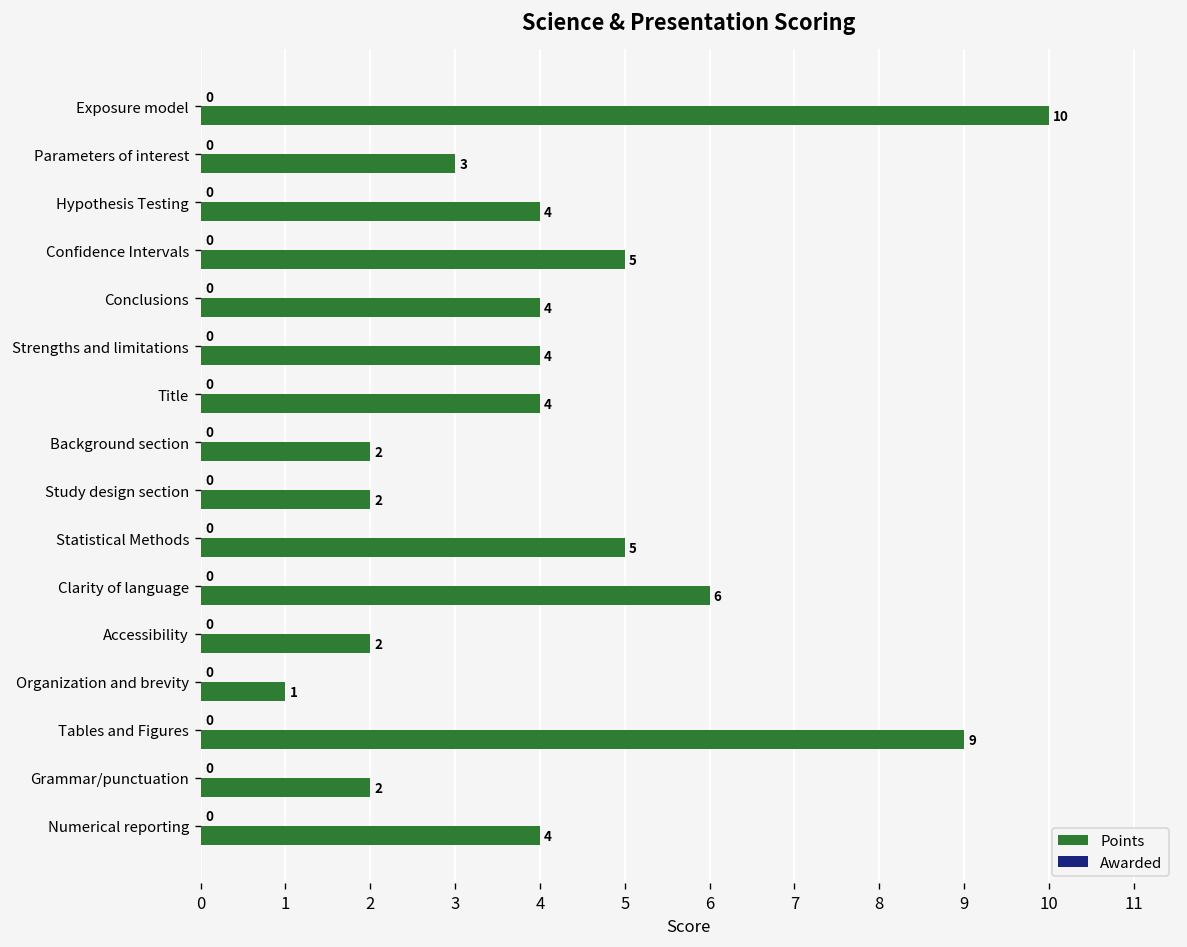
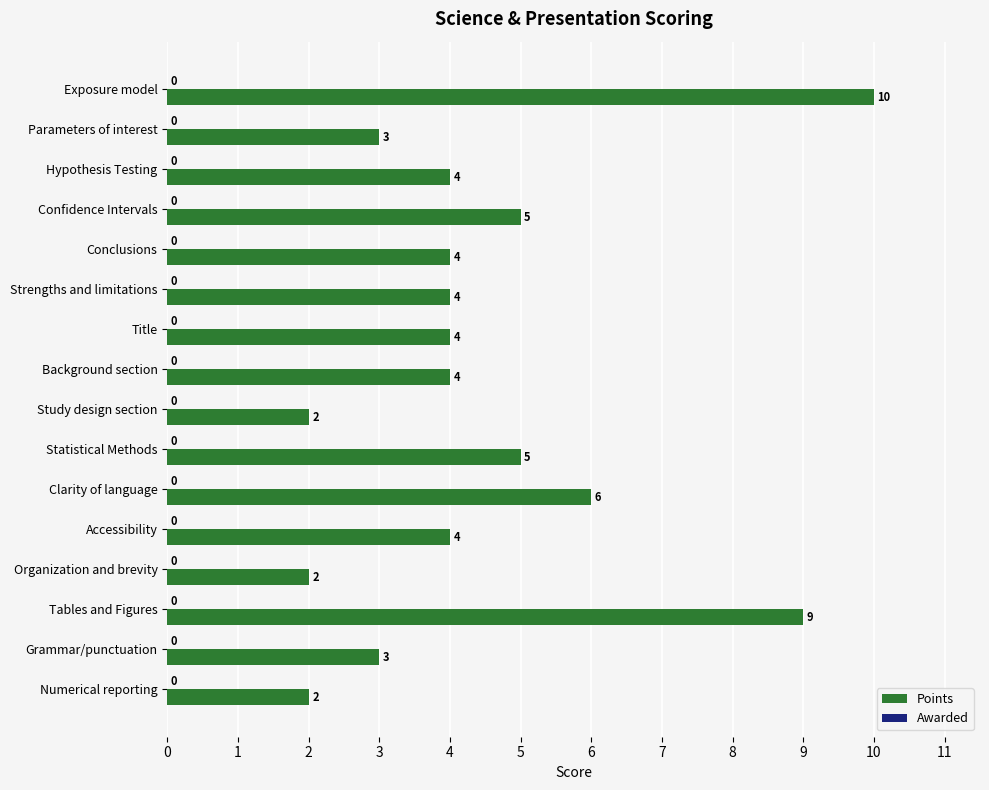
Points, Background section: 2 -> 4
Points, Accessibility: 2 -> 4
Points, Organization and brevity: 1 -> 2
Points, Grammar/punctuation: 2 -> 3
Points, Numerical reporting: 4 -> 2
